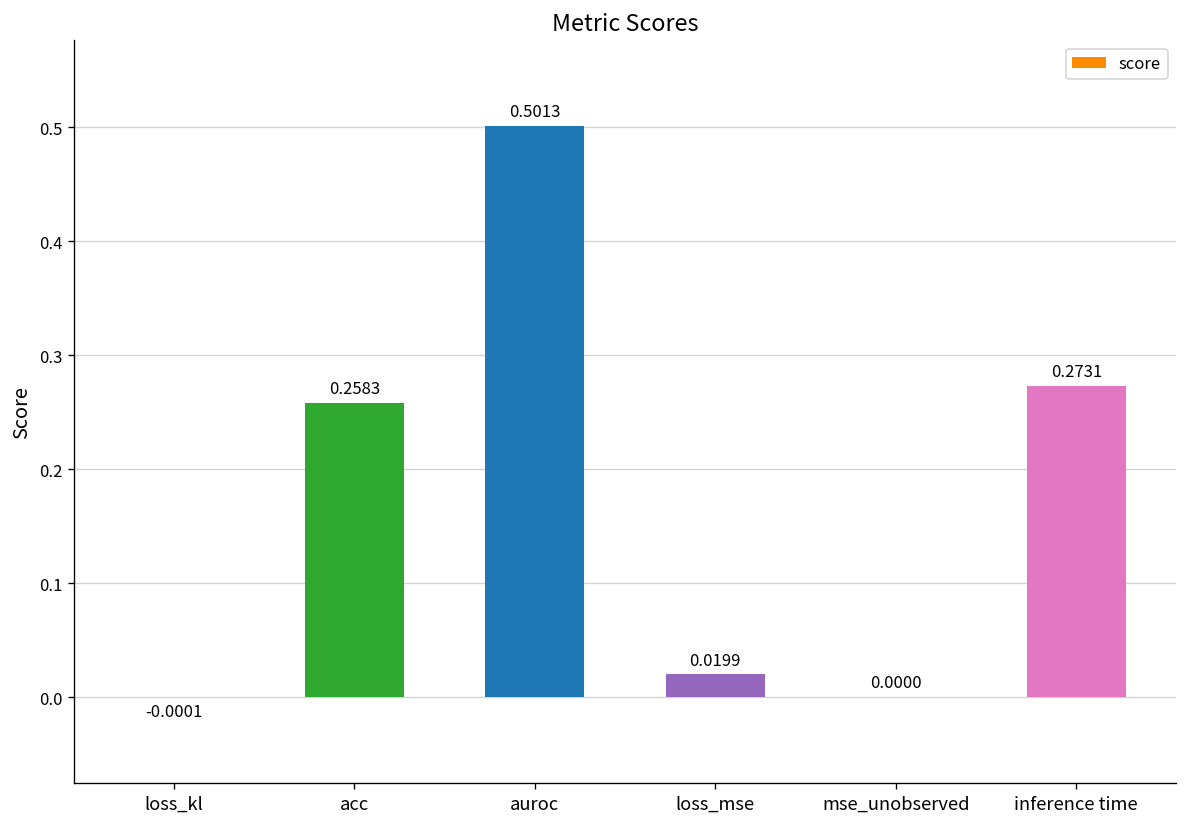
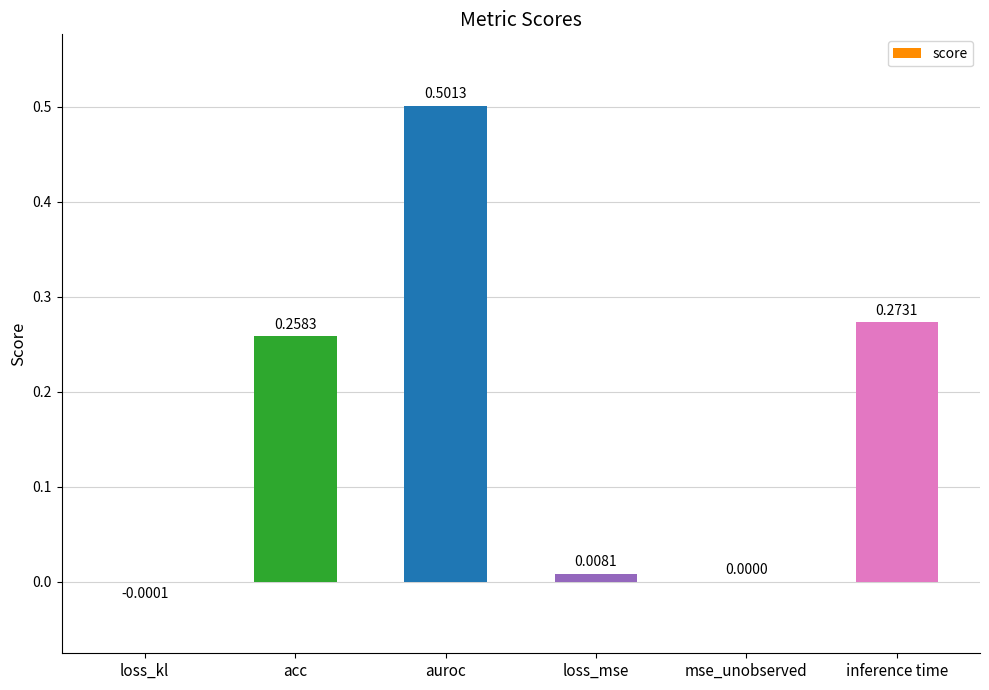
loss_mse: 0.0199 -> 0.0081
